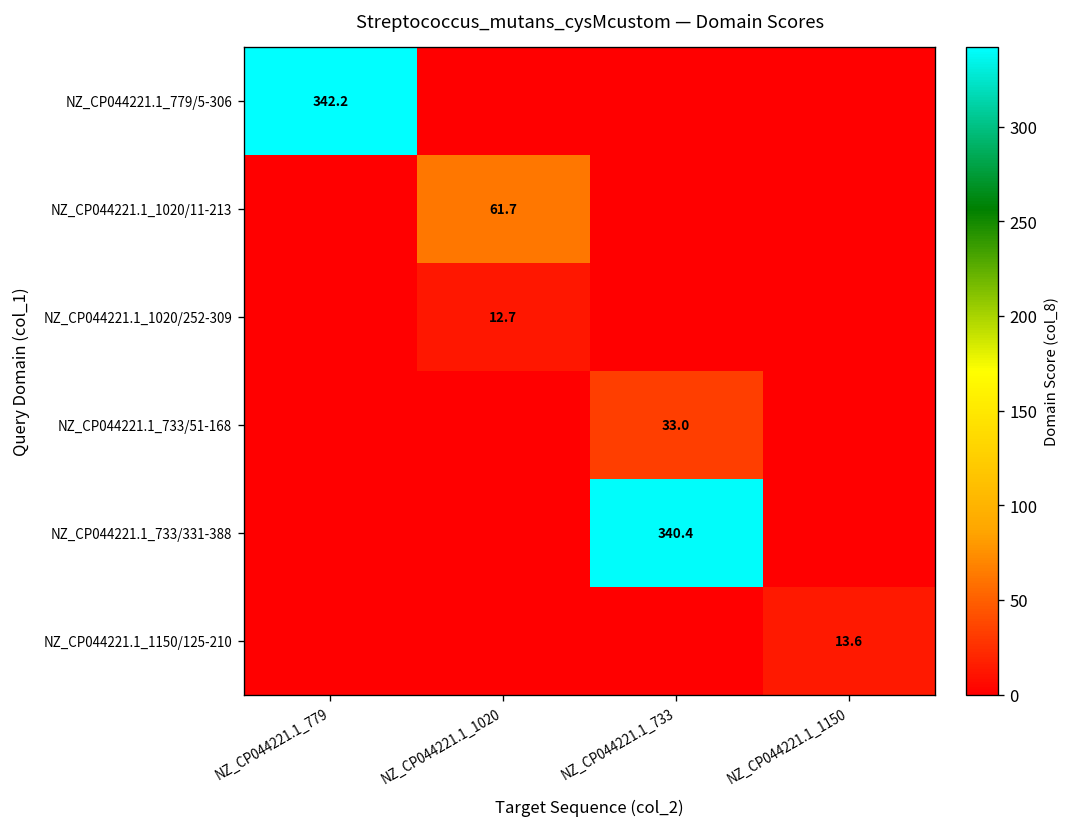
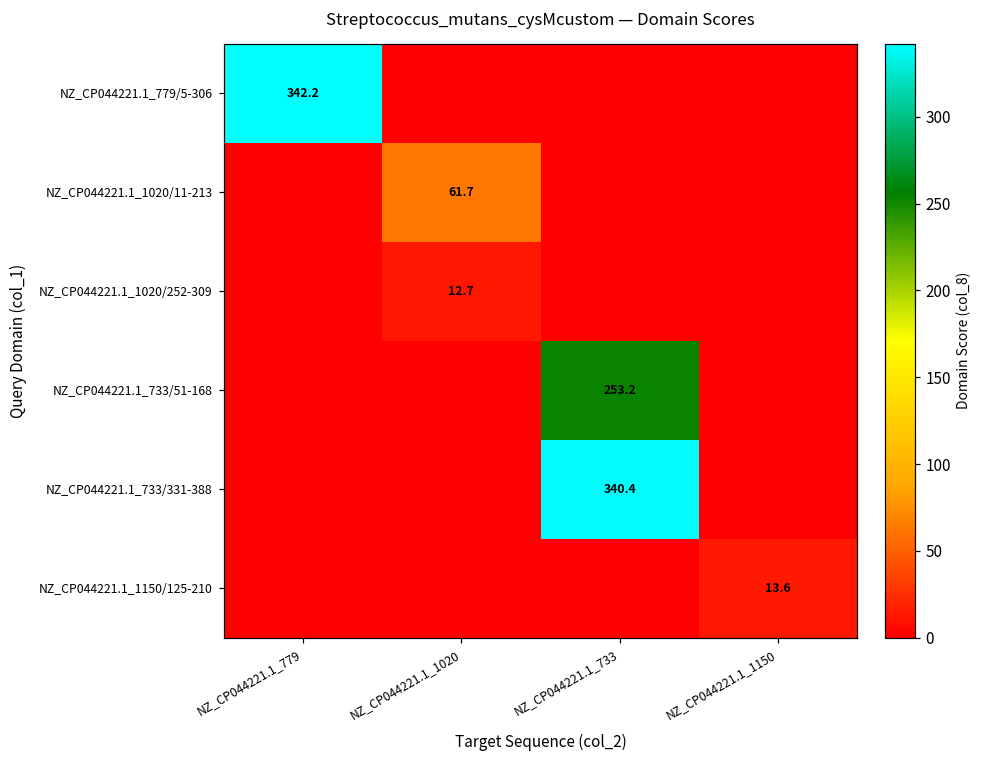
NZ_CP044221.1_733/51-168, NZ_CP044221.1_733: 33.0 -> 253.2
